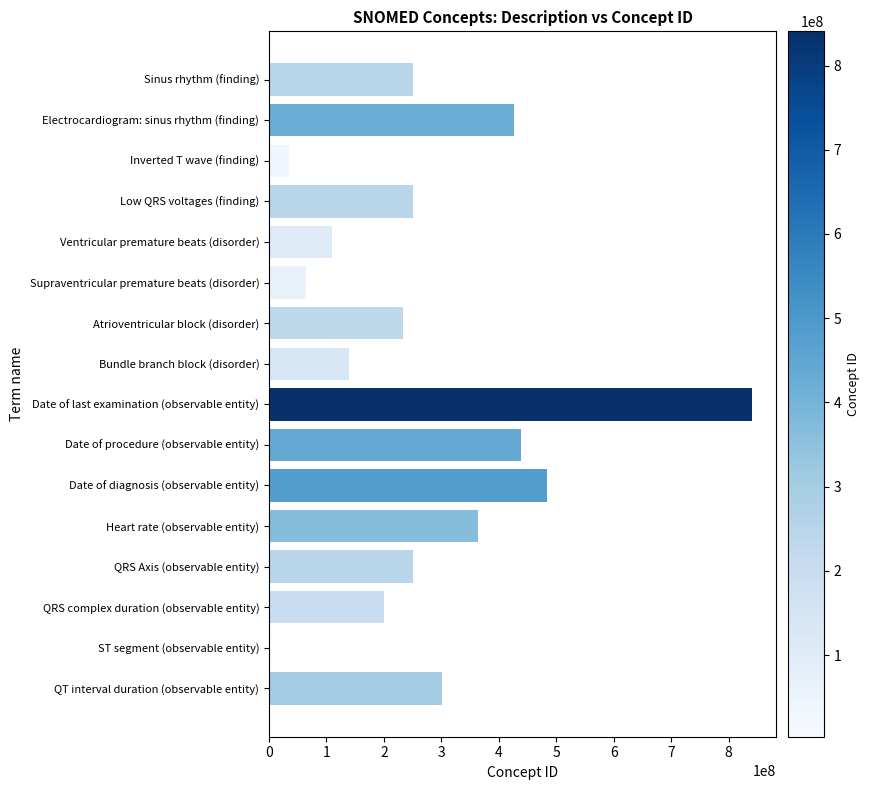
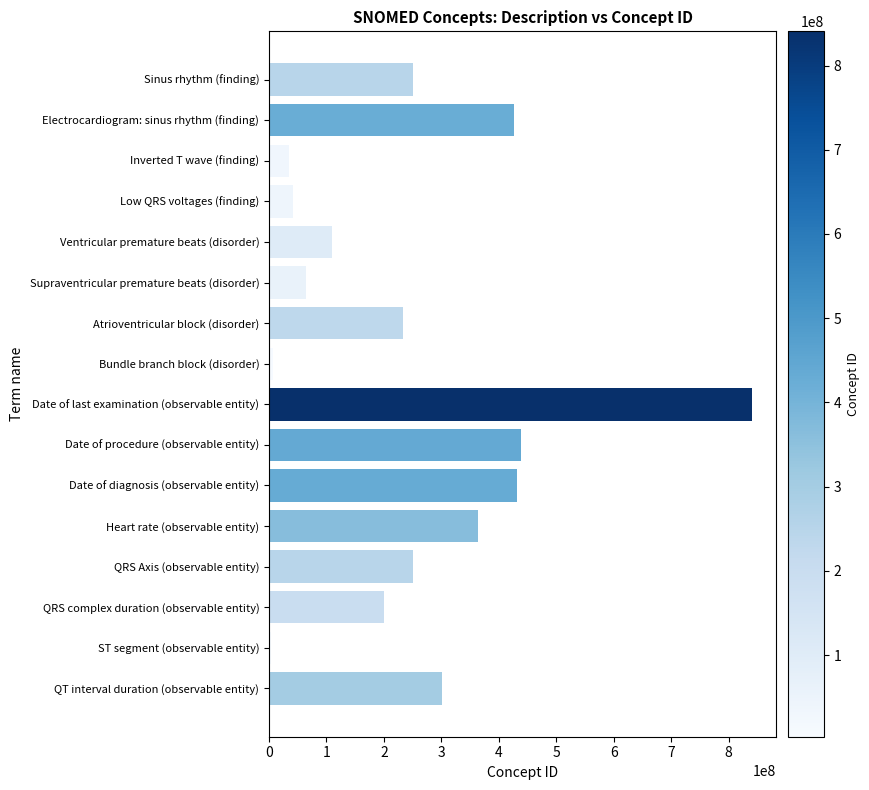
Low QRS voltages (finding): 250000000 -> 40000000
Bundle branch block (disorder): 140000000 -> 10000000
Date of diagnosis (observable entity): 480000000 -> 430000000
